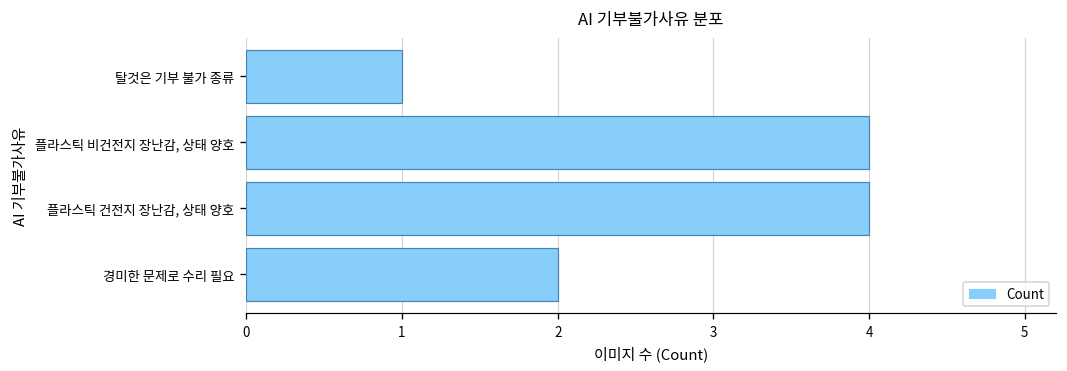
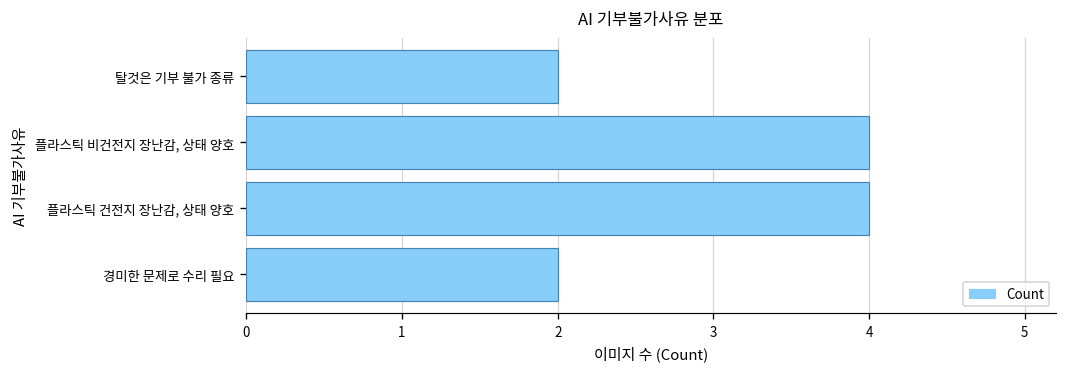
탈것은 기부 불가 종류: 1 -> 2
